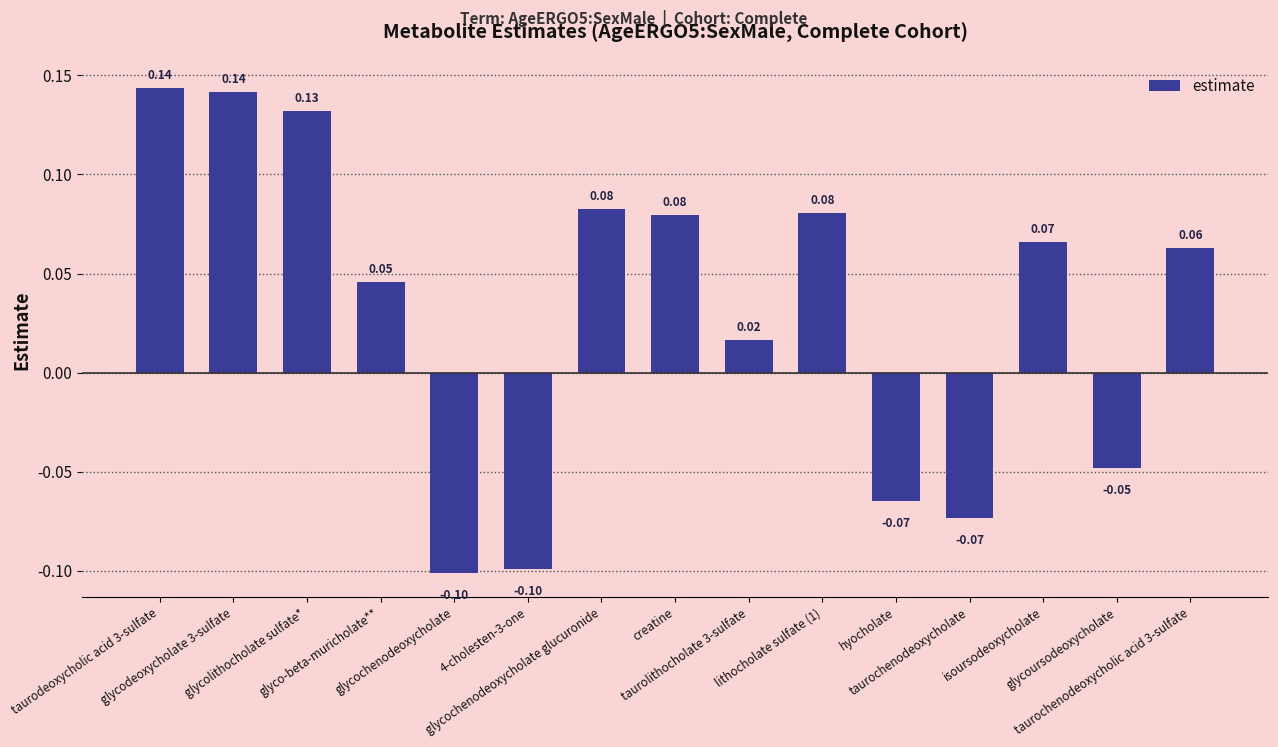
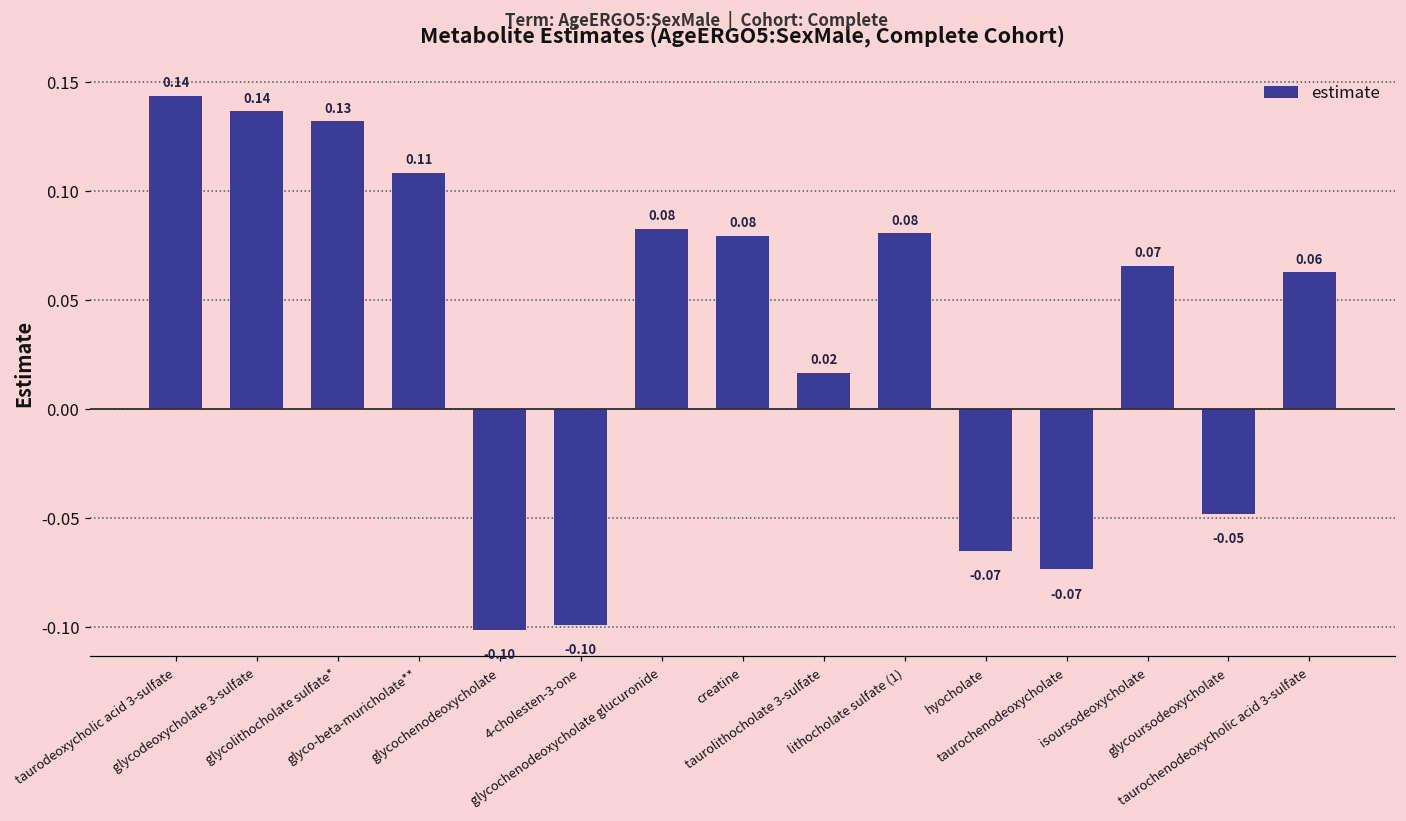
glycodeoxycholate 3-sulfate: 0.142 -> 0.137
glyco-beta-muricholate**: 0.05 -> 0.11
